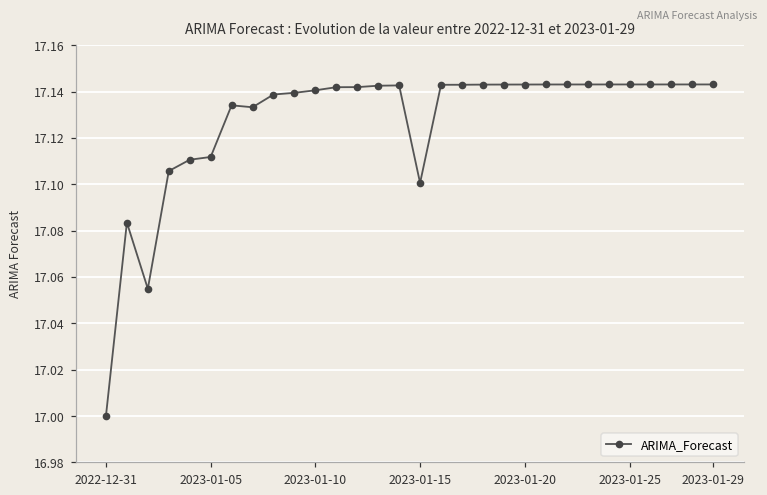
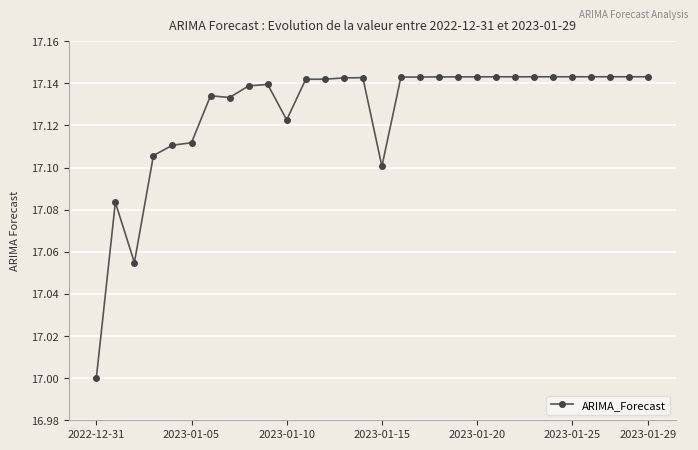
2023-01-10: 17.141 -> 17.123
